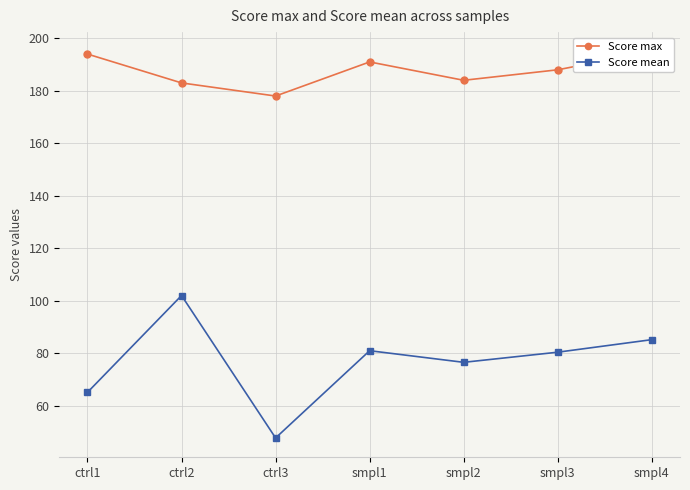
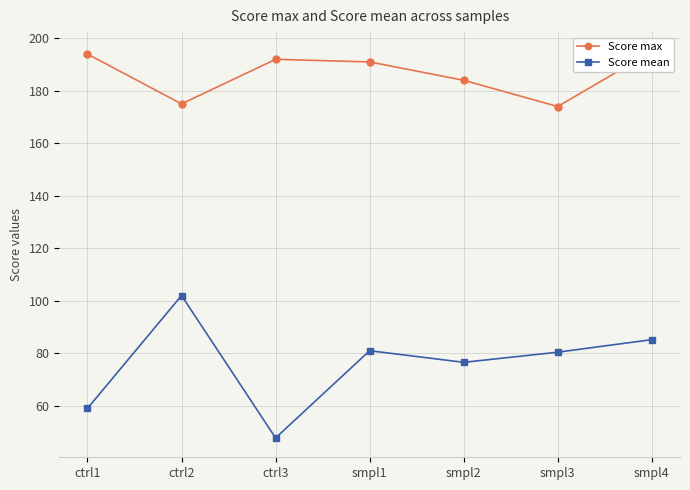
Score mean, ctrl1: 65 -> 59
Score max, ctrl2: 183 -> 175
Score max, ctrl3: 178 -> 192
Score max, smpl3: 188 -> 174
